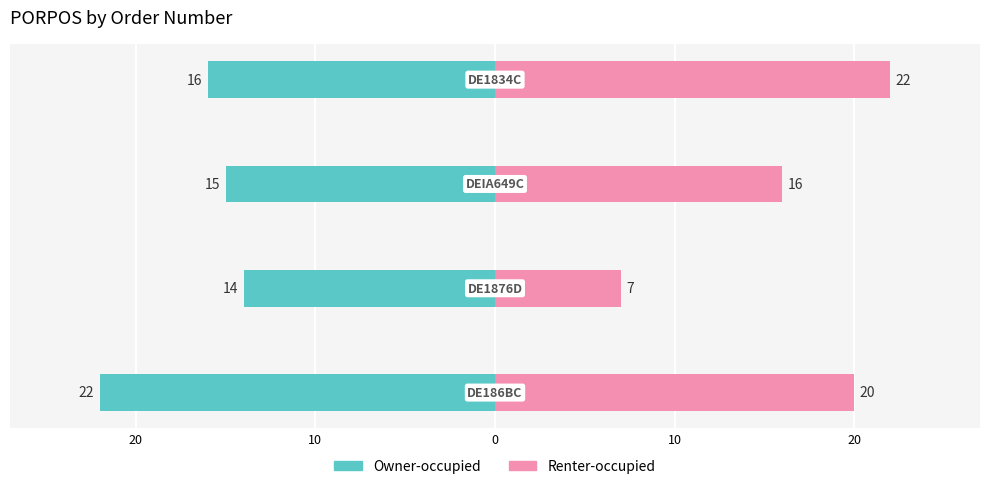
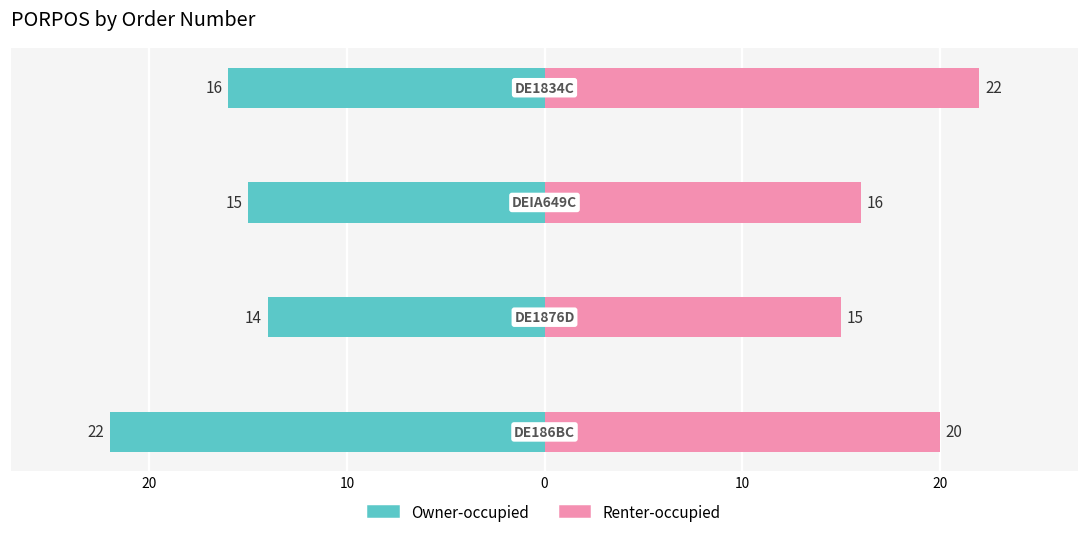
Renter-occupied, DE1876D: 7 -> 15
